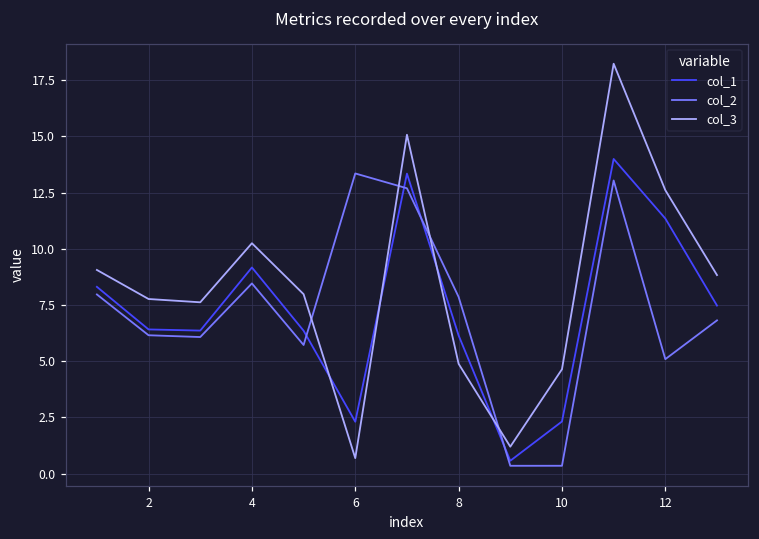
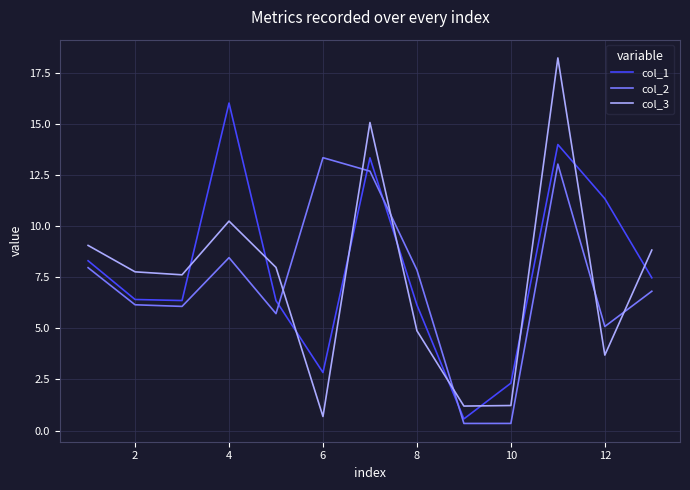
col_1, 4: 9.2 -> 16.0
col_1, 6: 2.3 -> 2.8
col_3, 10: 4.6 -> 1.2
col_3, 12: 12.6 -> 3.7
